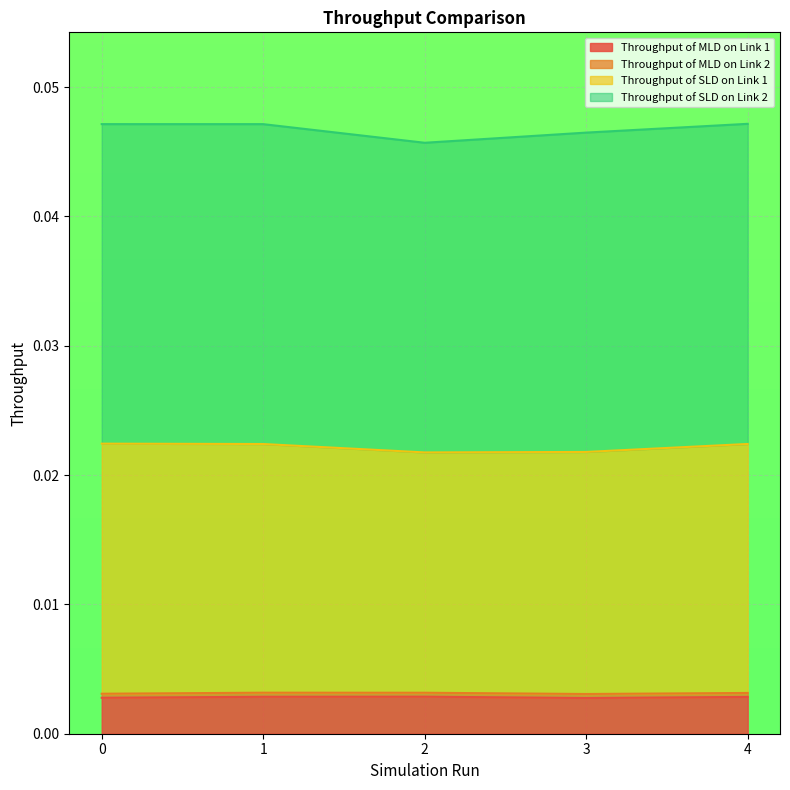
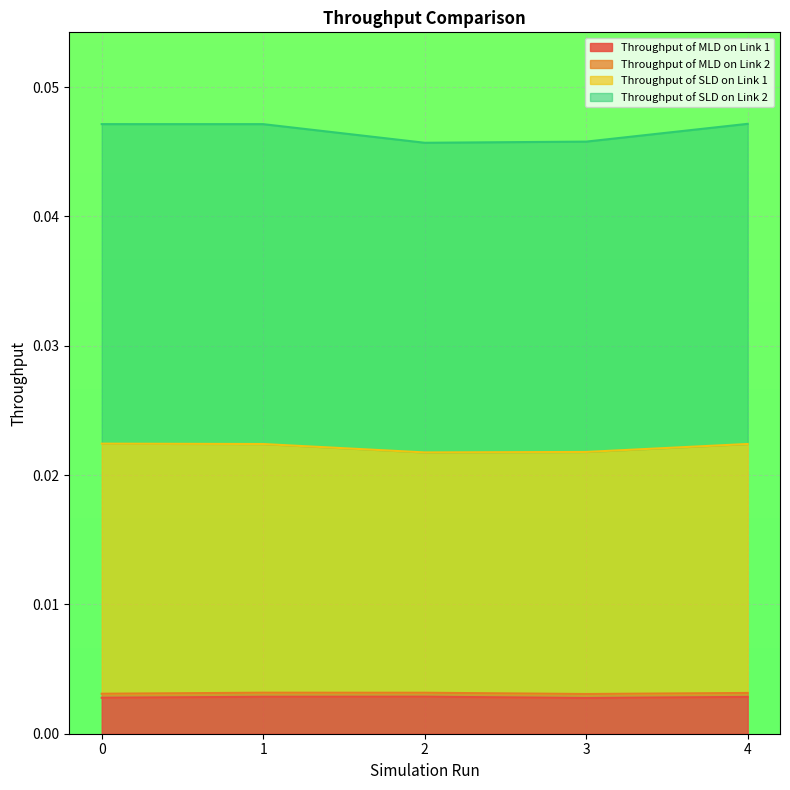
Throughput of SLD on Link 2, 3: 0.0247 -> 0.0240
